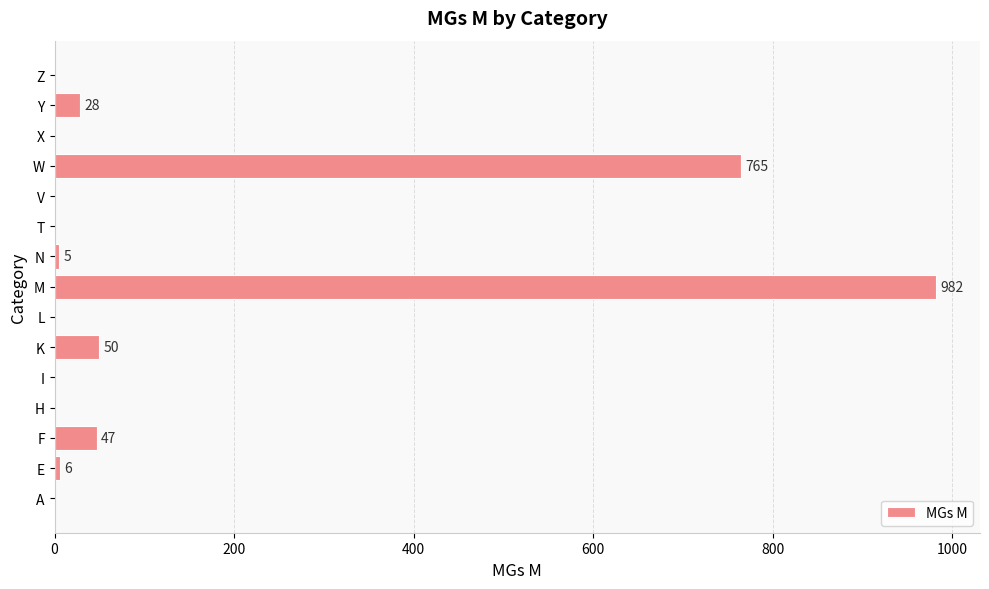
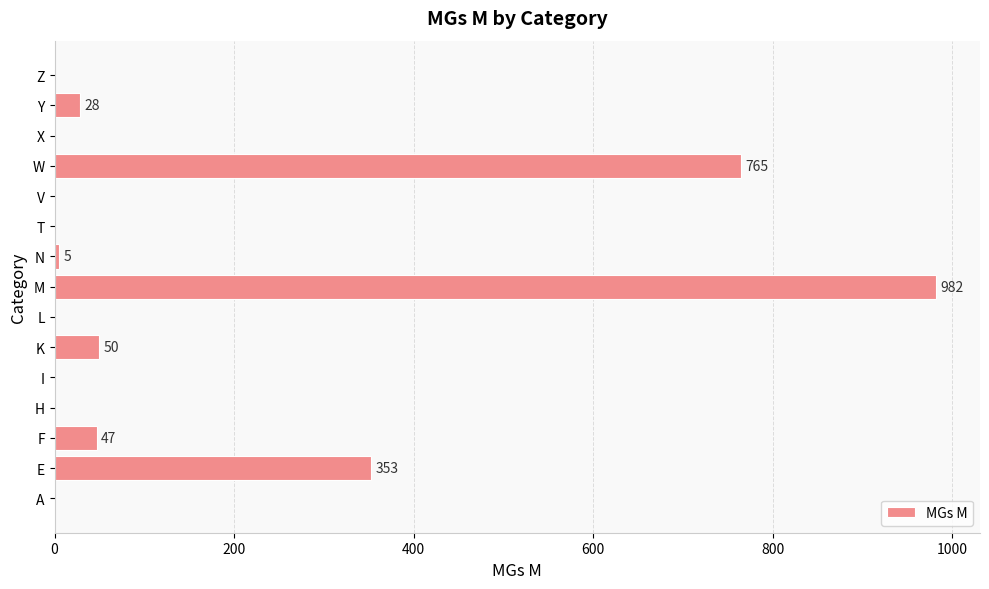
E: 6 -> 353
